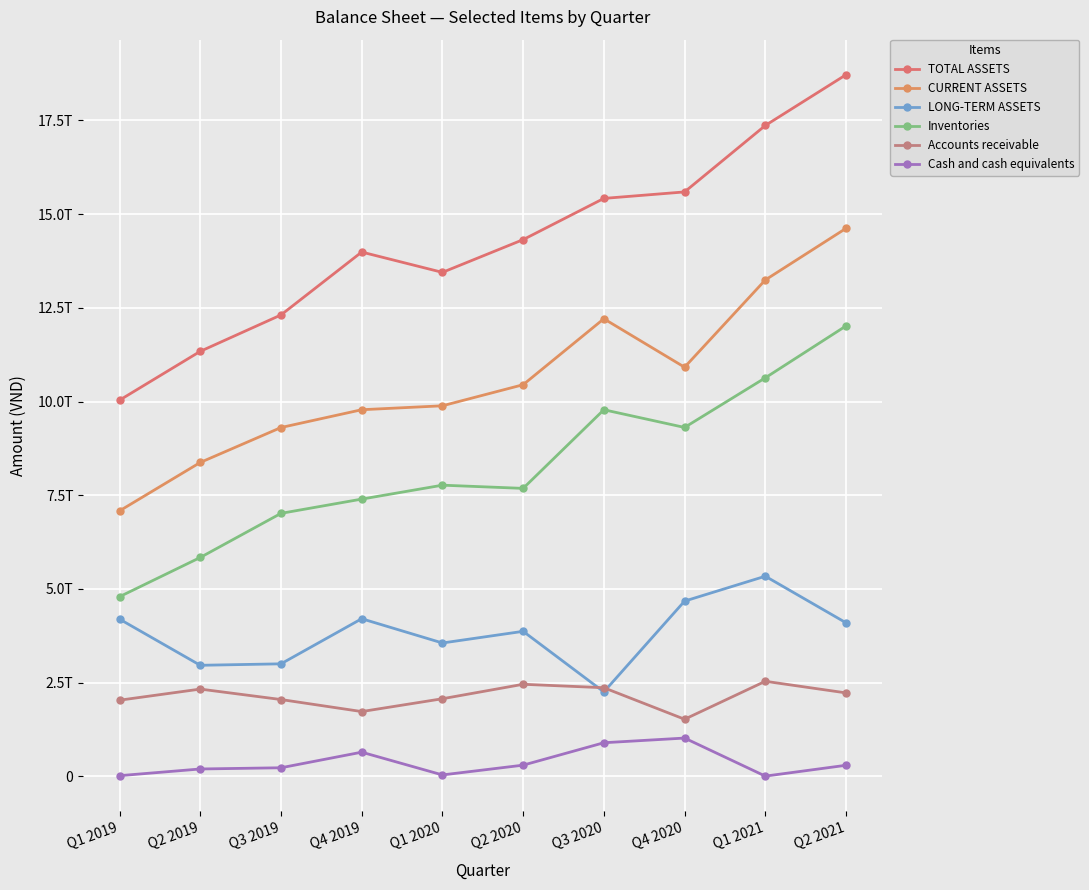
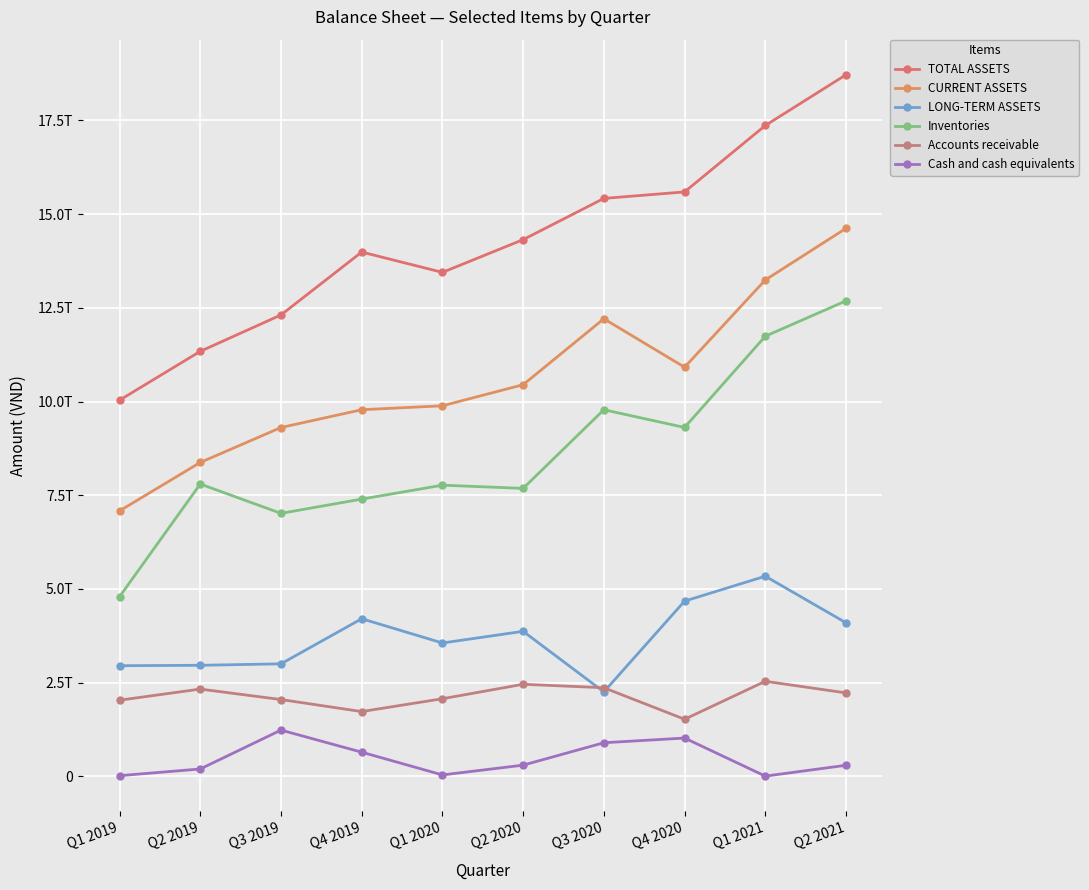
LONG-TERM ASSETS, Q1 2019: 4.2T -> 3.0T
Inventories, Q2 2019: 5.8T -> 7.8T
Cash and cash equivalents, Q3 2019: 0.2T -> 1.2T
Inventories, Q1 2021: 10.6T -> 11.7T
Inventories, Q2 2021: 12.0T -> 12.7T
